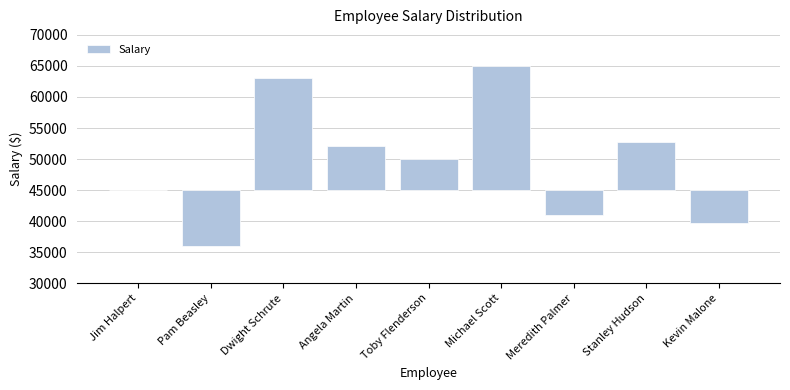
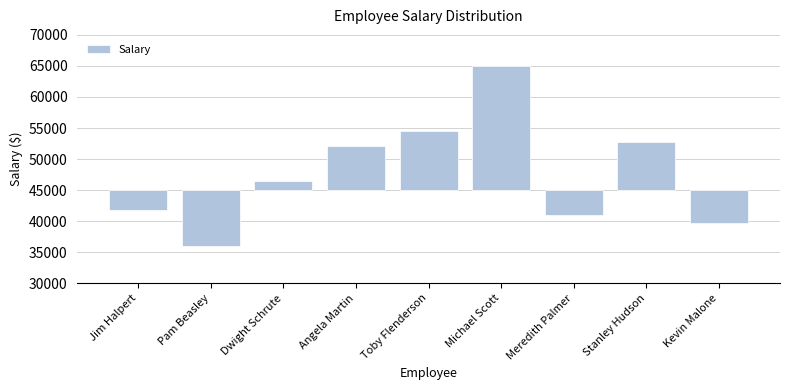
Jim Halpert: 45000 -> 42000
Dwight Schrute: 63000 -> 47000
Toby Flenderson: 50000 -> 55000
